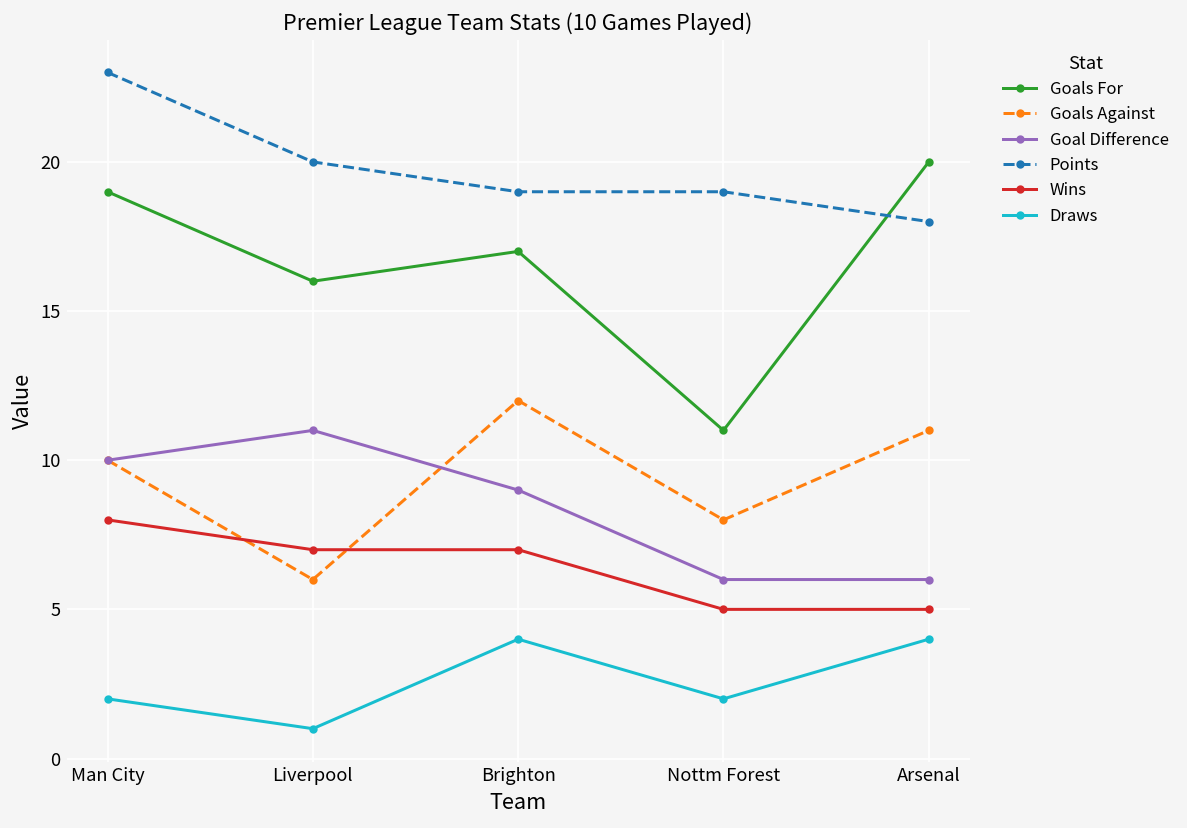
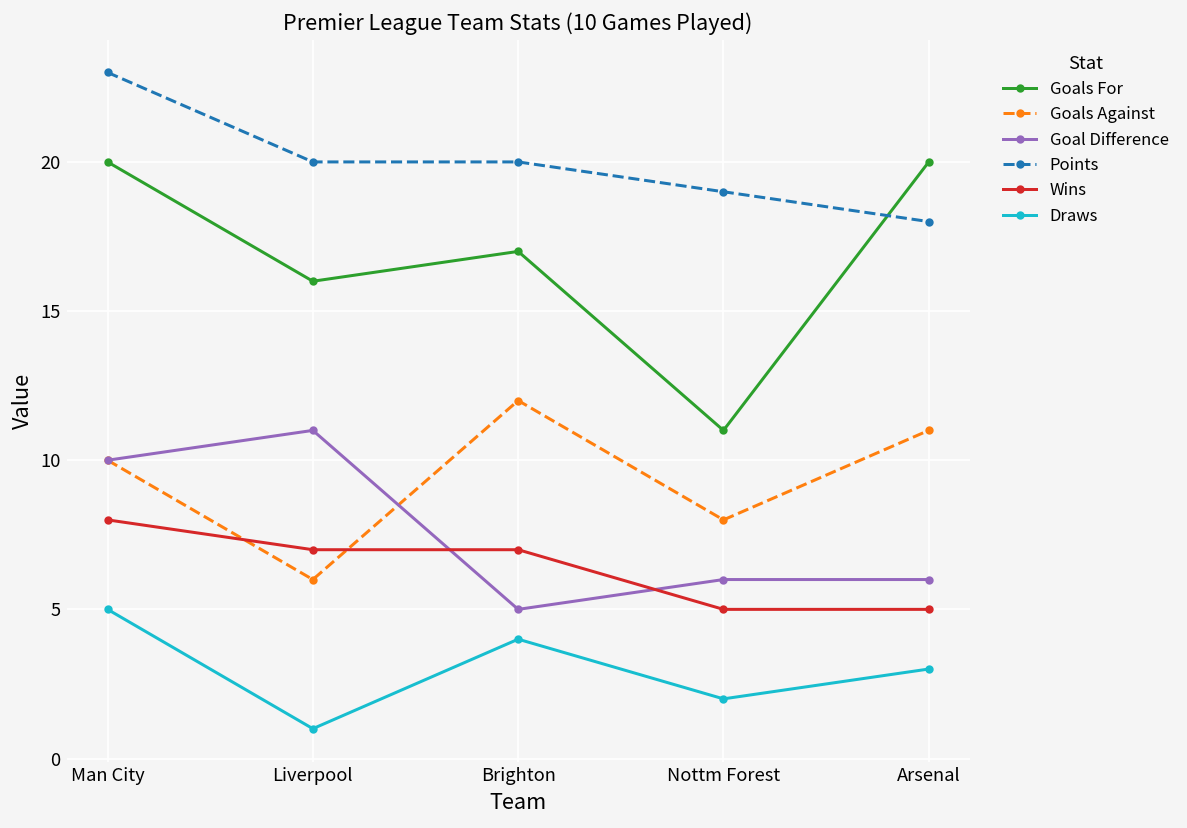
Goals For, Man City: 19 -> 20
Draws, Man City: 2 -> 5
Goal Difference, Brighton: 9 -> 5
Points, Brighton: 19 -> 20
Draws, Arsenal: 4 -> 3
